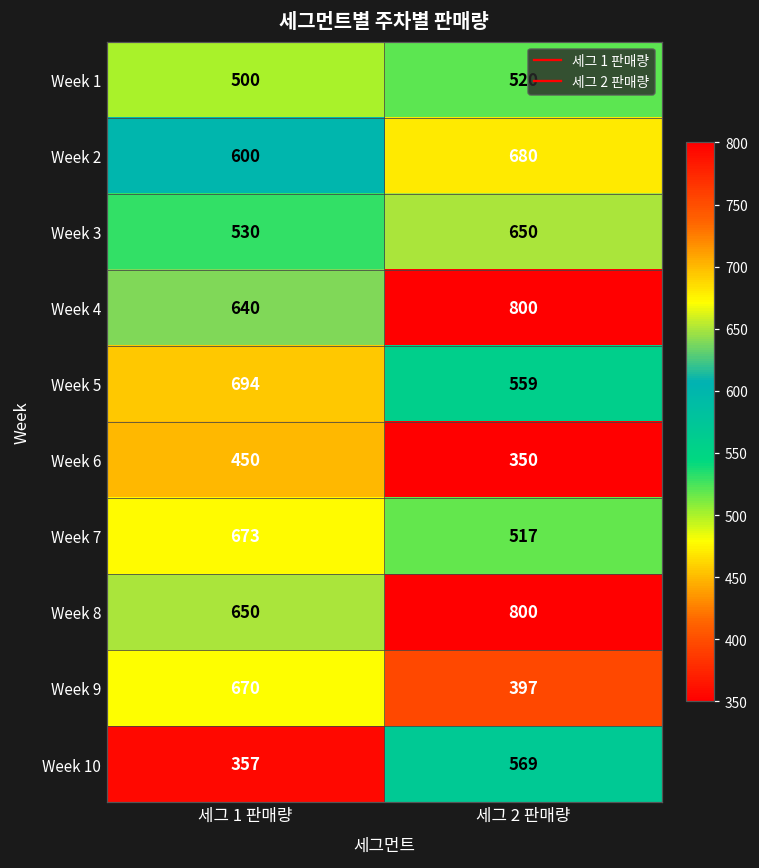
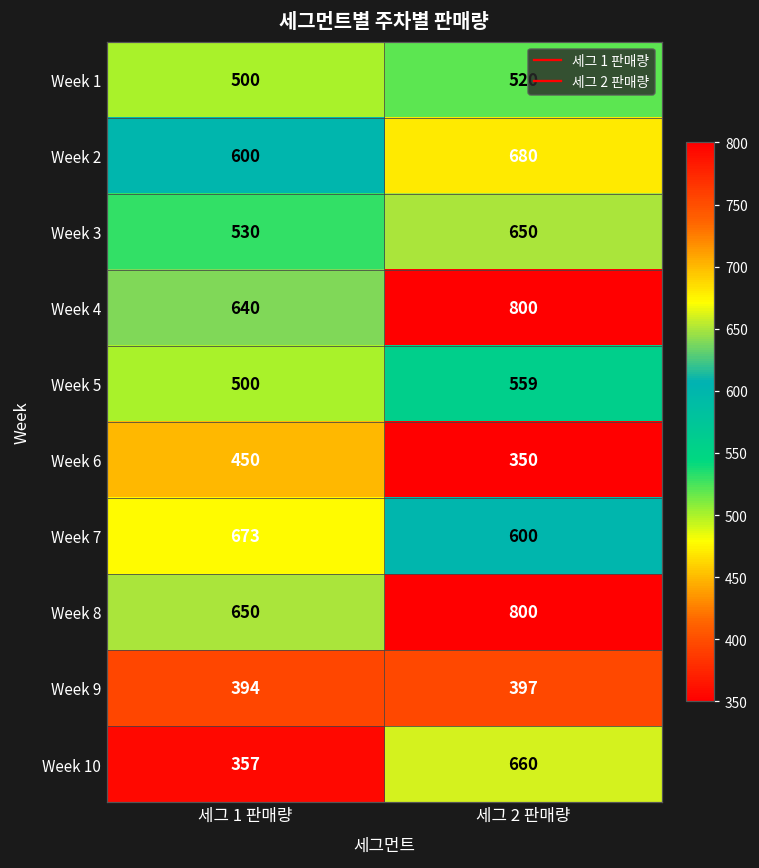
Week 5, 세그 1 판매량: 694 -> 500
Week 7, 세그 2 판매량: 517 -> 600
Week 9, 세그 1 판매량: 670 -> 394
Week 10, 세그 2 판매량: 569 -> 660
